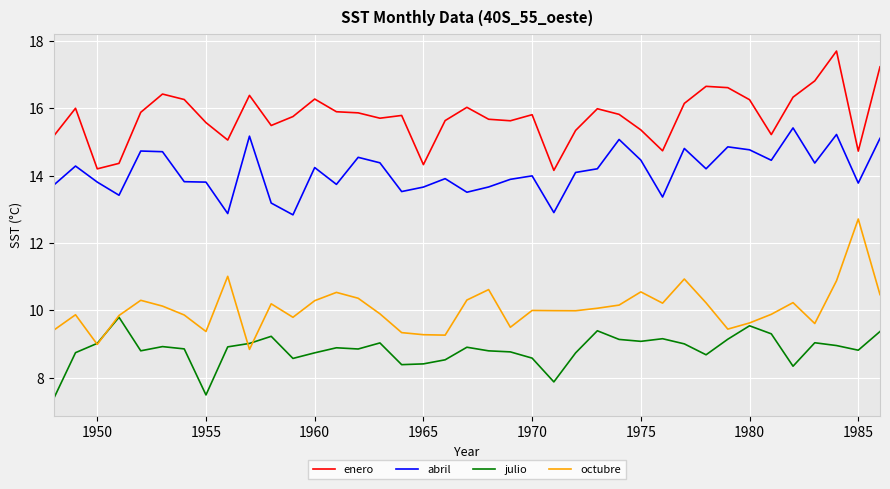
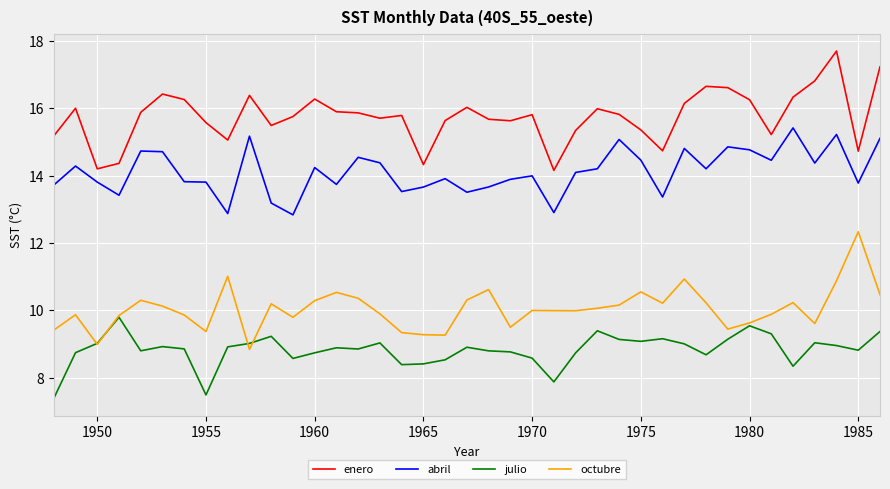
octubre, 1985: 12.7 -> 12.3
